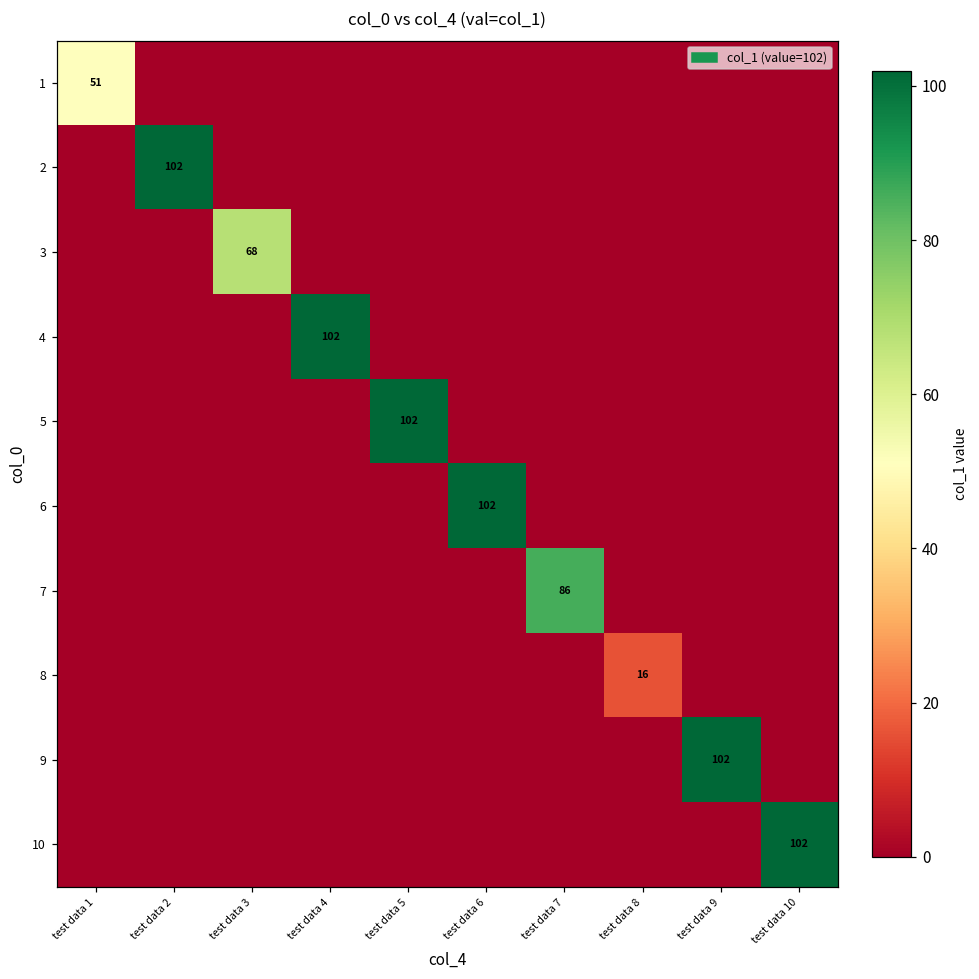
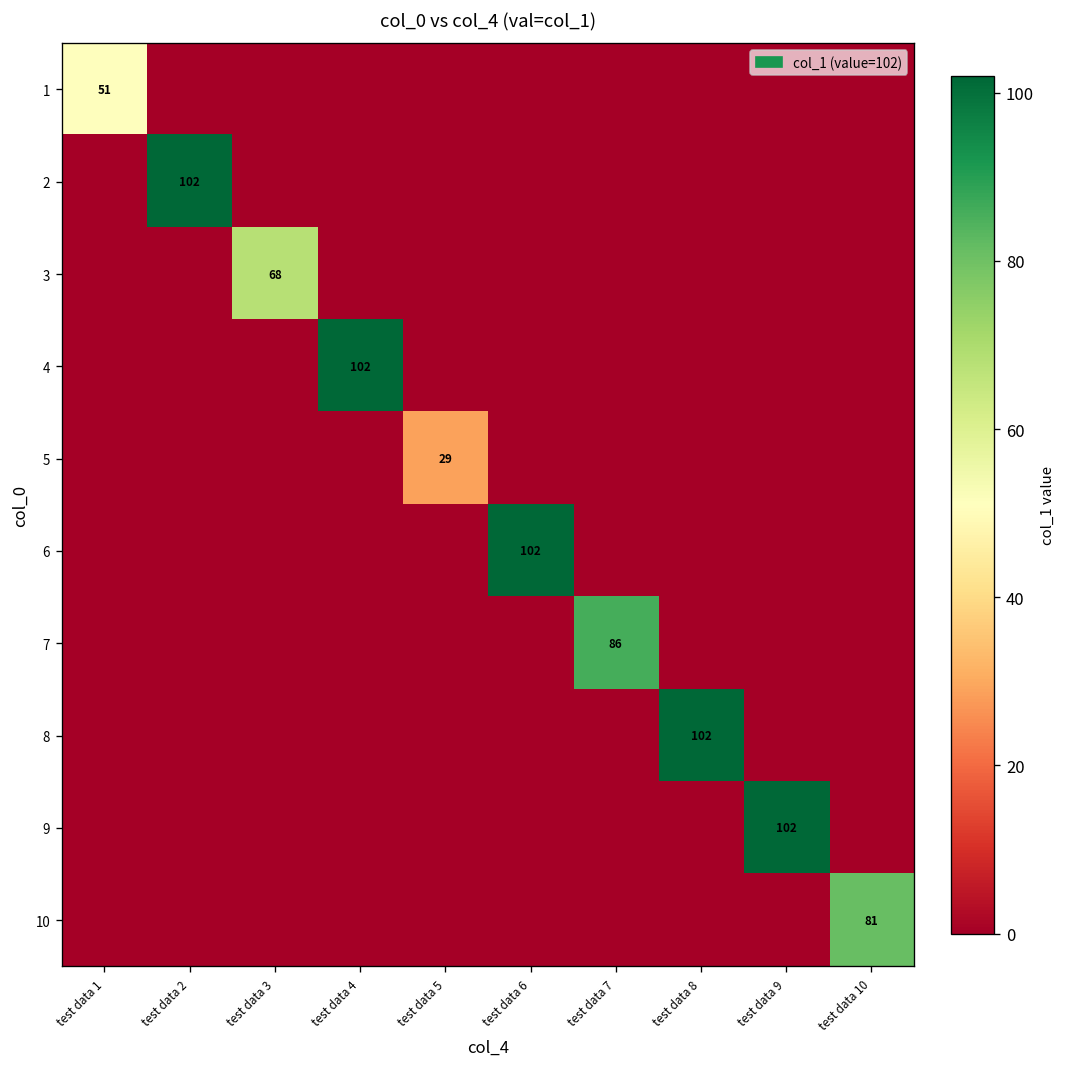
5, test data 5: 102 -> 29
8, test data 8: 16 -> 102
10, test data 10: 102 -> 81
